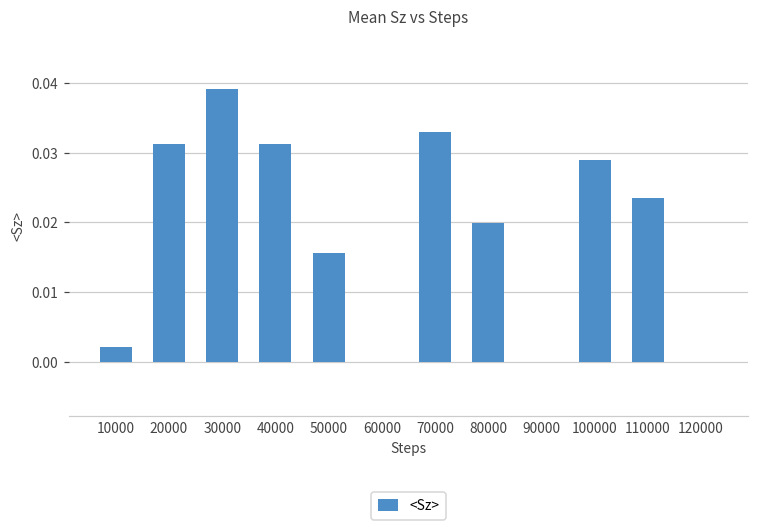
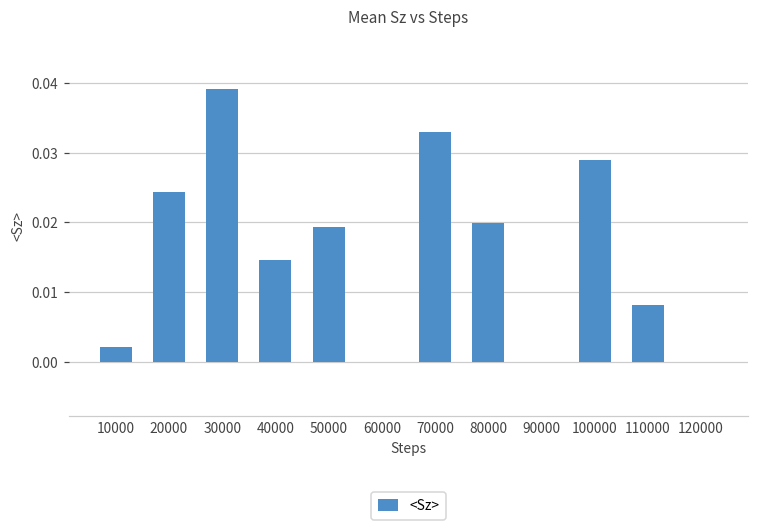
20000: 0.031 -> 0.024
40000: 0.031 -> 0.015
50000: 0.016 -> 0.019
110000: 0.023 -> 0.008
